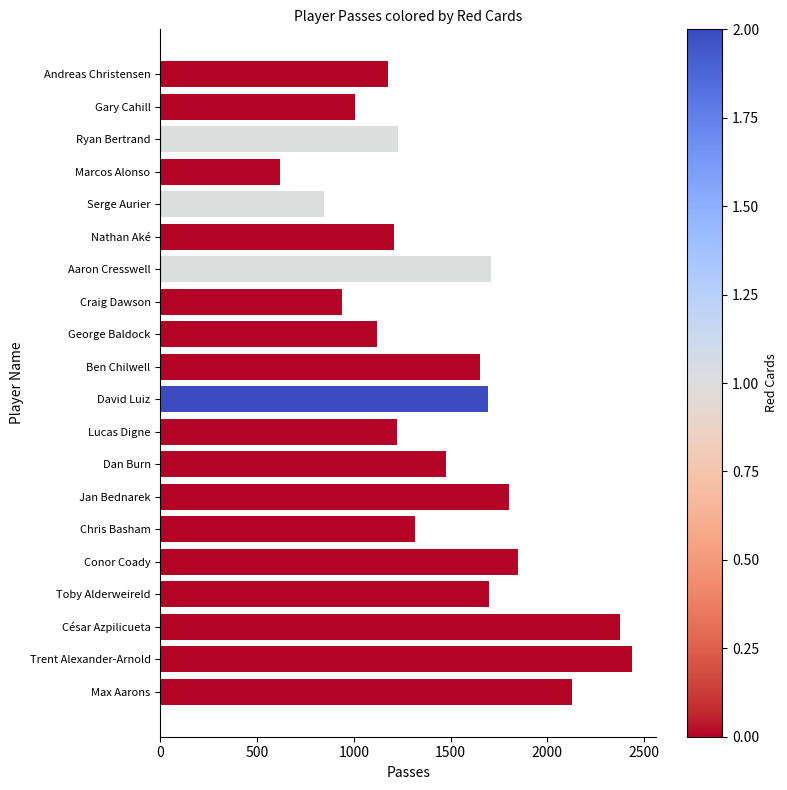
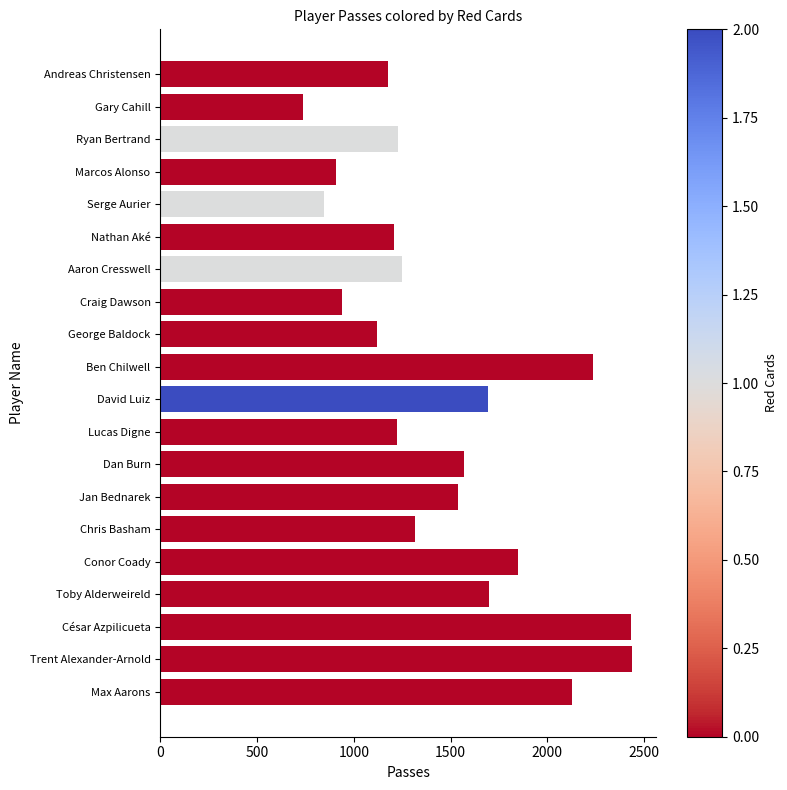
Gary Cahill: 1000 -> 740
Marcos Alonso: 620 -> 910
Aaron Cresswell: 1710 -> 1250
Ben Chilwell: 1650 -> 2240
Dan Burn: 1480 -> 1570
Jan Bednarek: 1800 -> 1540
César Azpilicueta: 2370 -> 2440
